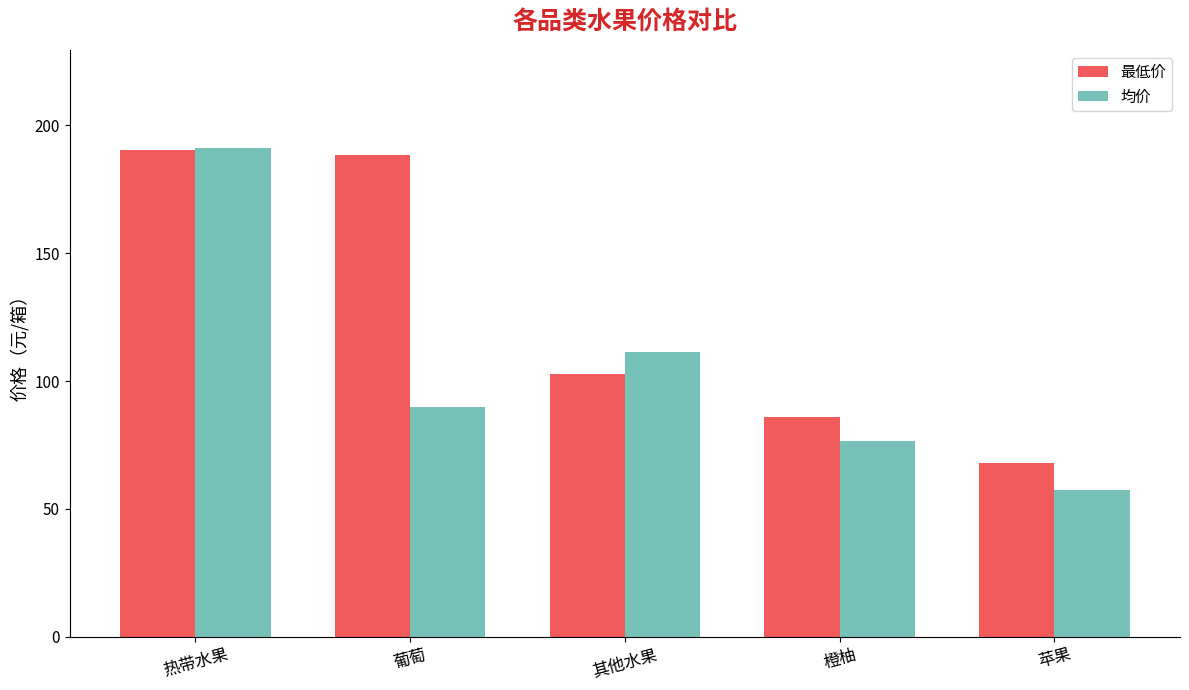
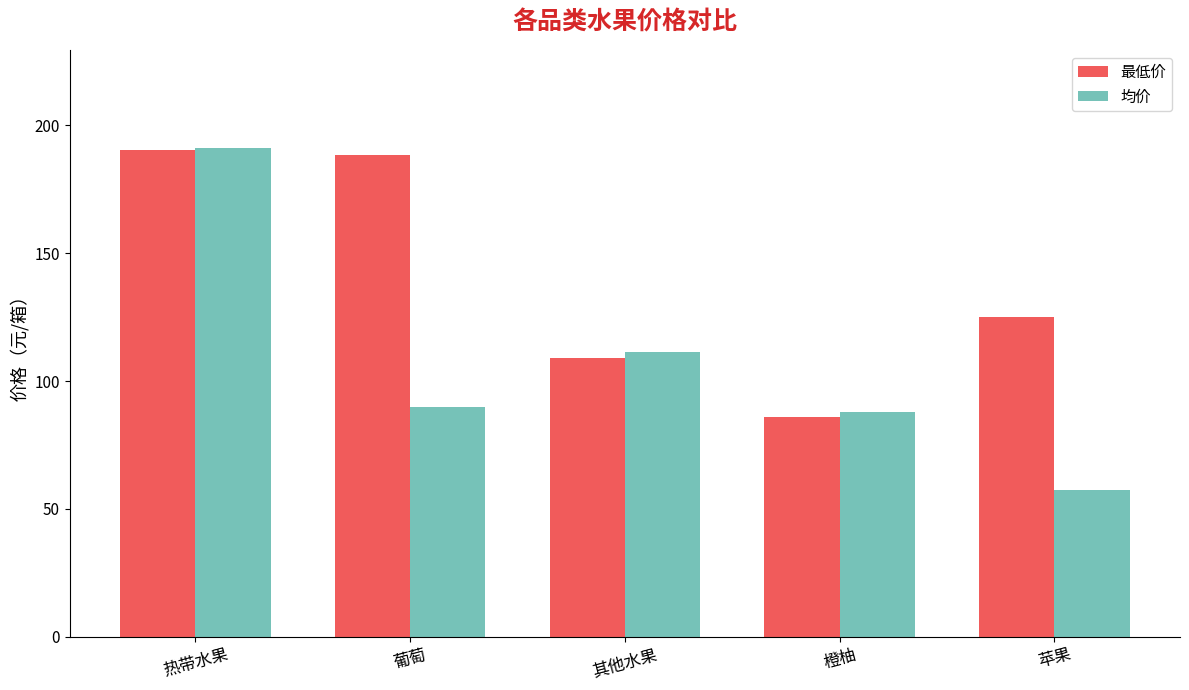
最低价, 其他水果: 103 -> 109
均价, 橙柚: 77 -> 88
最低价, 苹果: 68 -> 125
